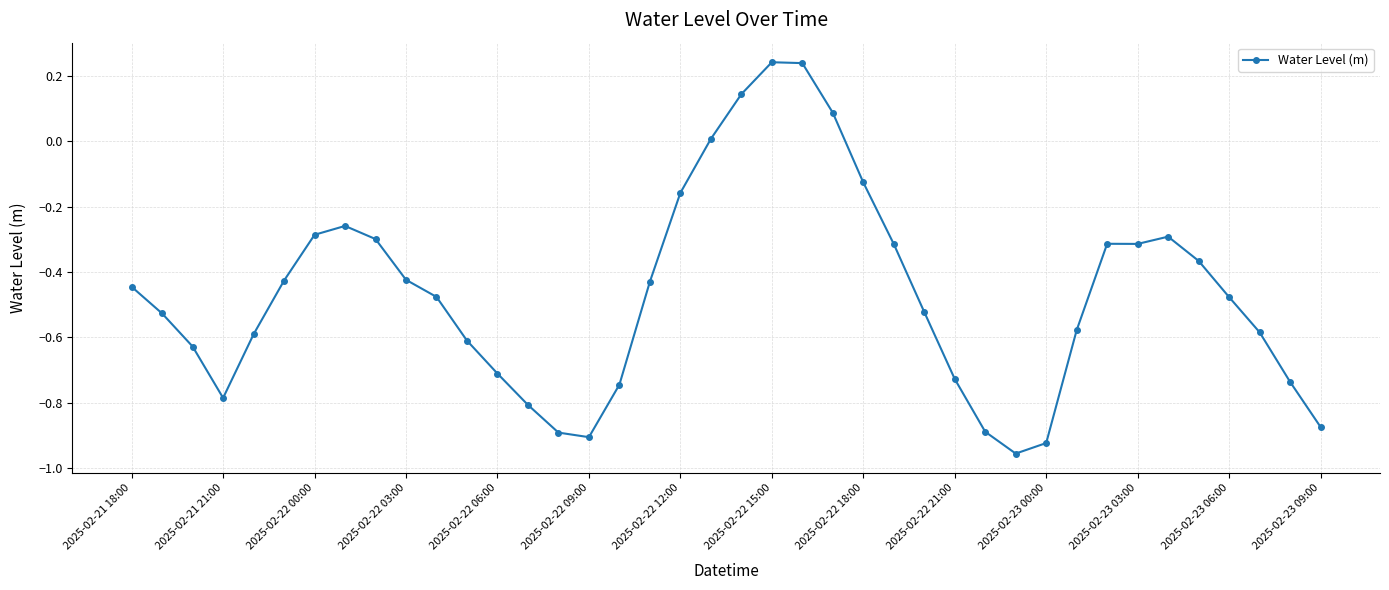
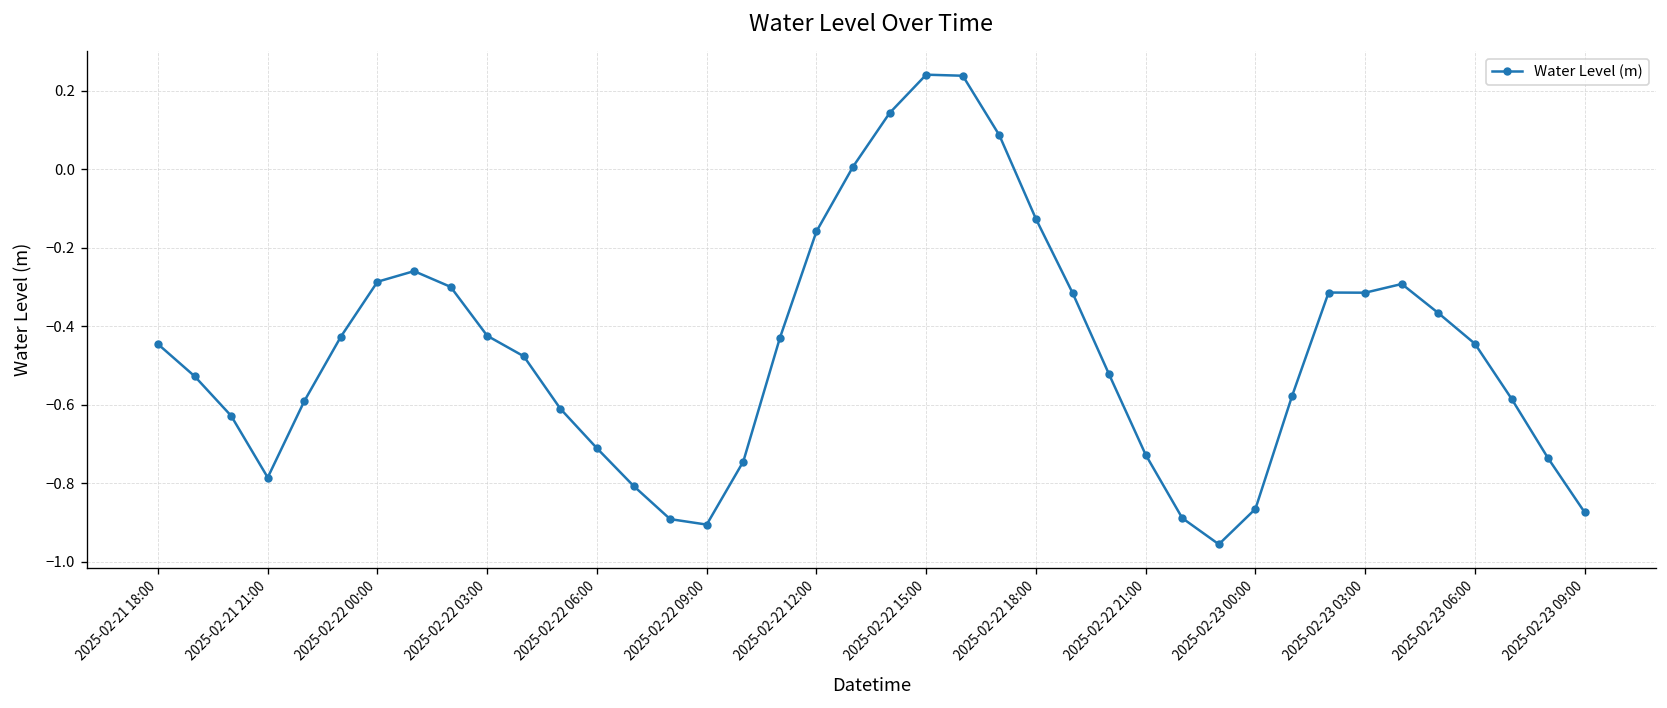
2025-02-23 00:00: -0.92 -> -0.87
2025-02-23 06:00: -0.48 -> -0.44
